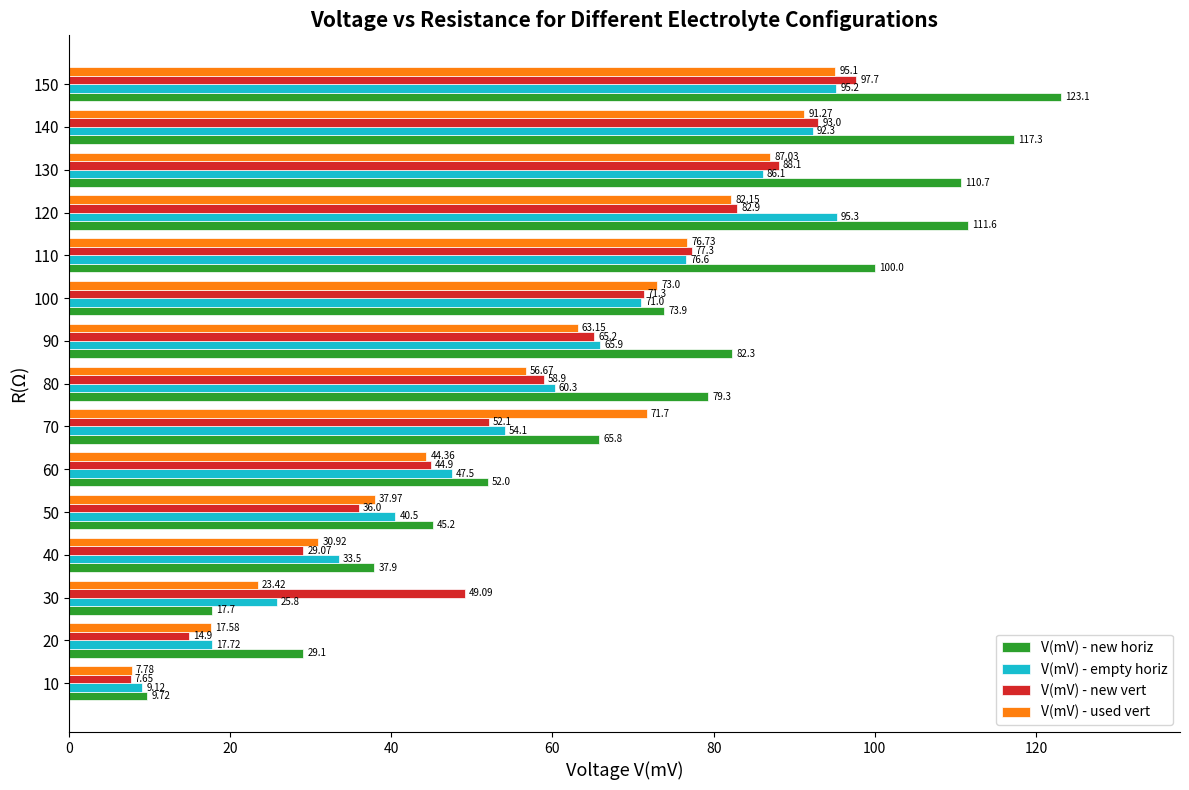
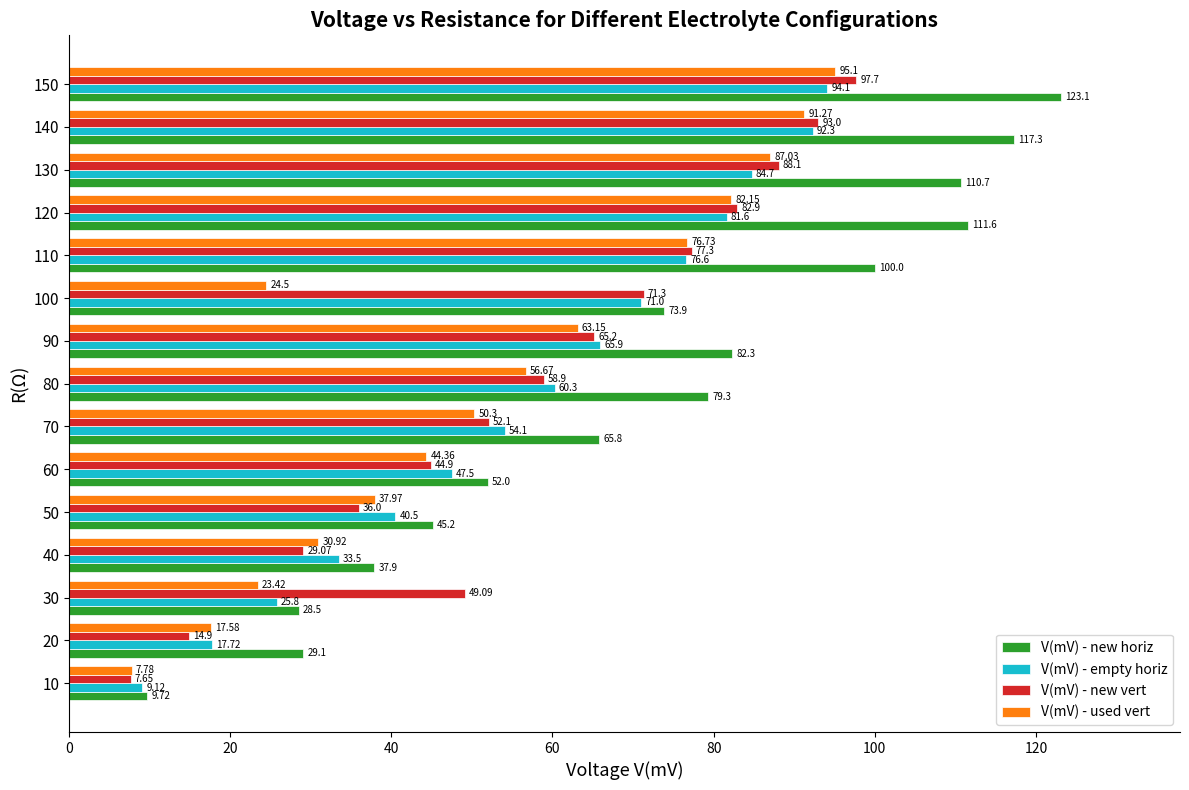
V(mV) - empty horiz, 150: 95.2 -> 94.1
V(mV) - empty horiz, 130: 86.1 -> 84.7
V(mV) - empty horiz, 120: 95.3 -> 81.6
V(mV) - used vert, 100: 73.0 -> 24.5
V(mV) - used vert, 70: 71.7 -> 50.3
V(mV) - new horiz, 30: 17.7 -> 28.5
